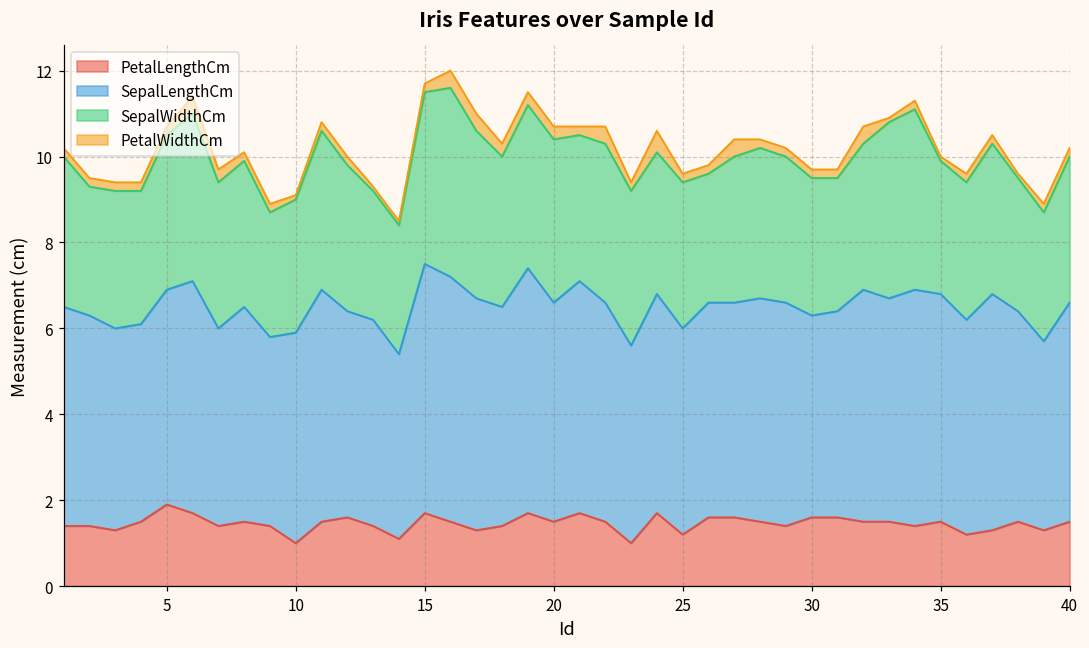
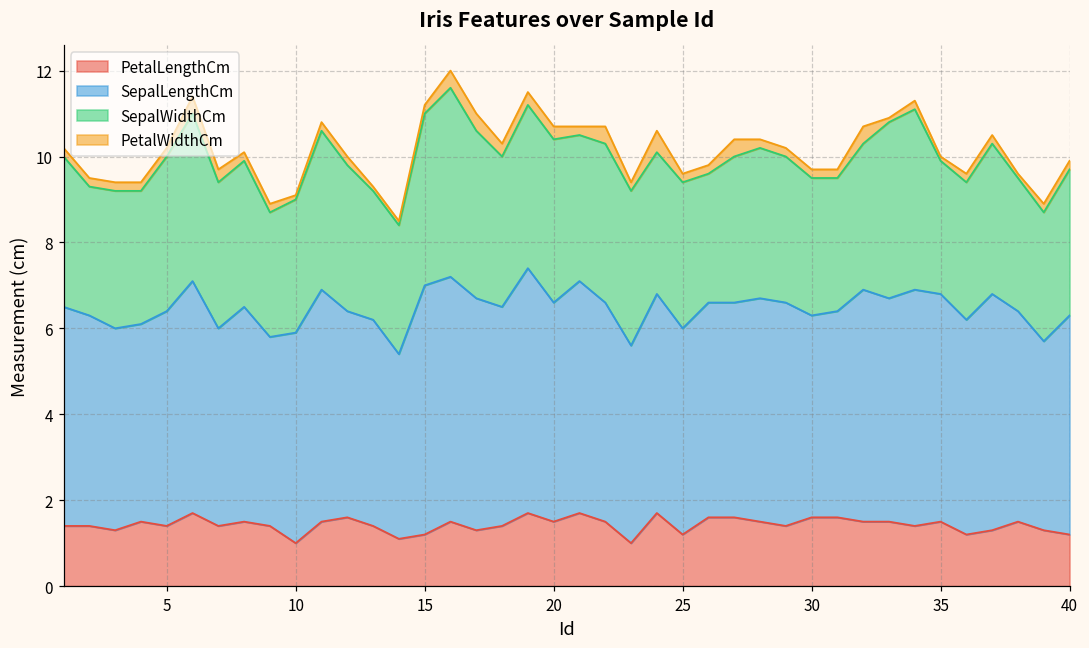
PetalLengthCm, 5: 1.9 -> 1.4
PetalLengthCm, 15: 1.7 -> 1.2
PetalLengthCm, 40: 1.5 -> 1.2
